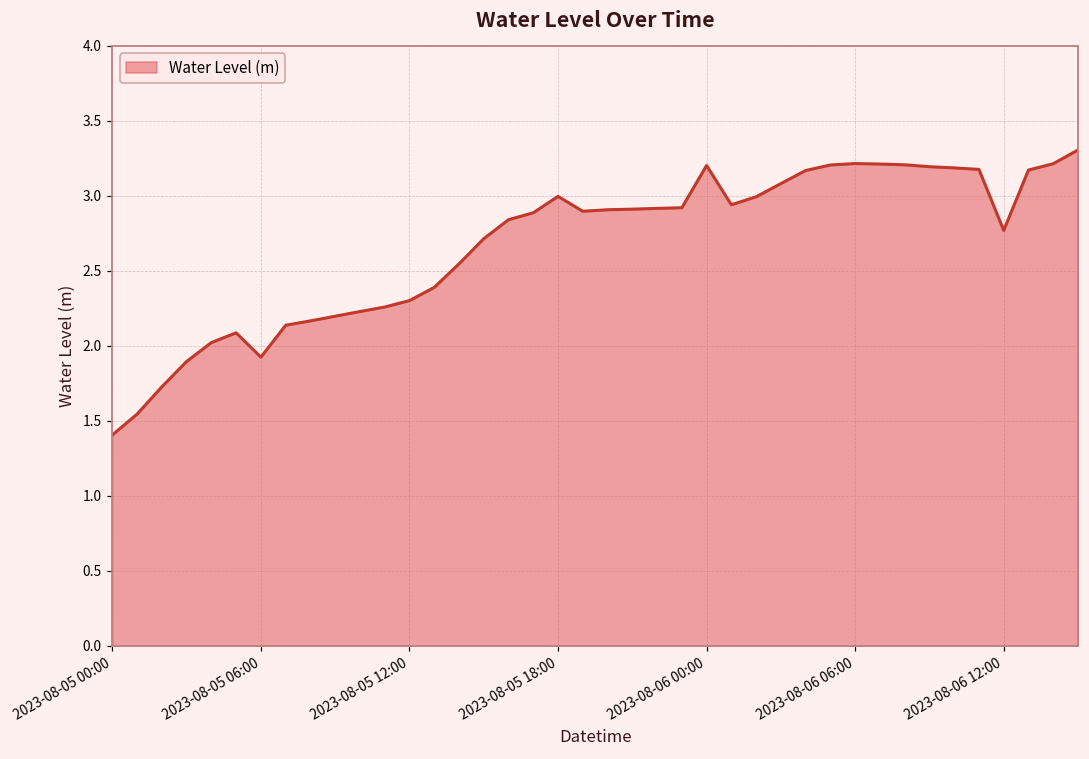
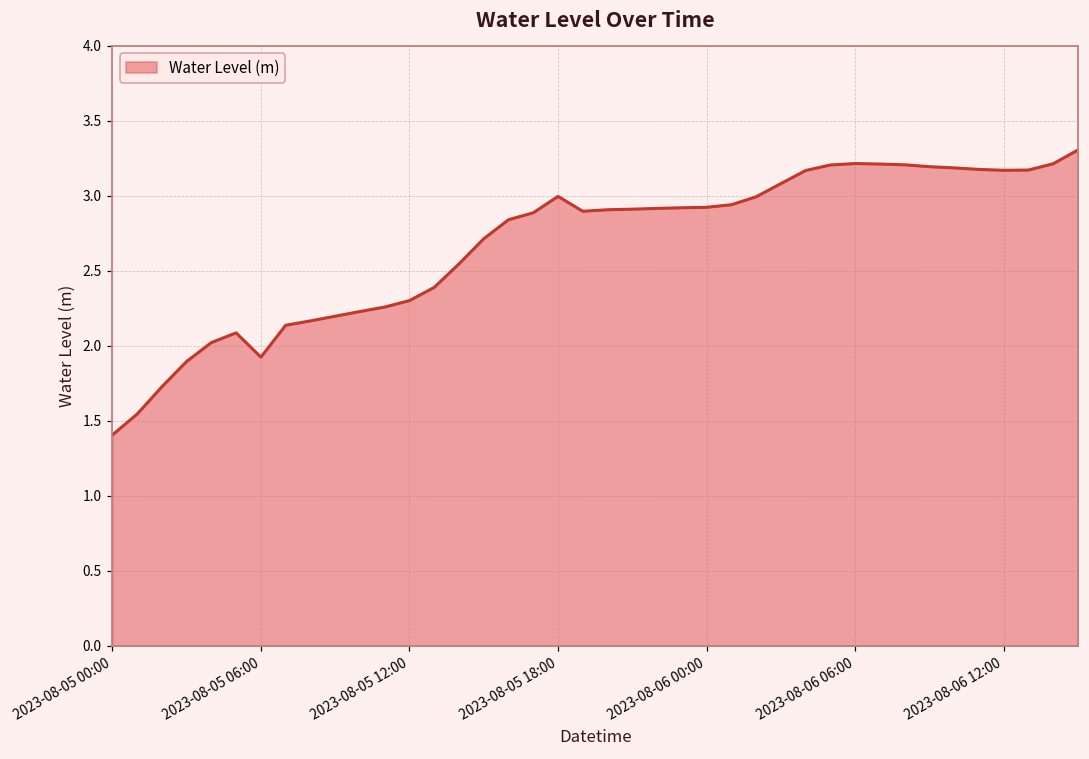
2023-08-06 00:00: 3.20 -> 2.92
2023-08-06 12:00: 2.77 -> 3.17
